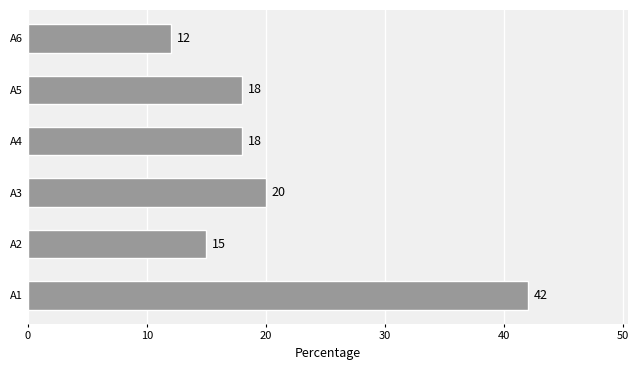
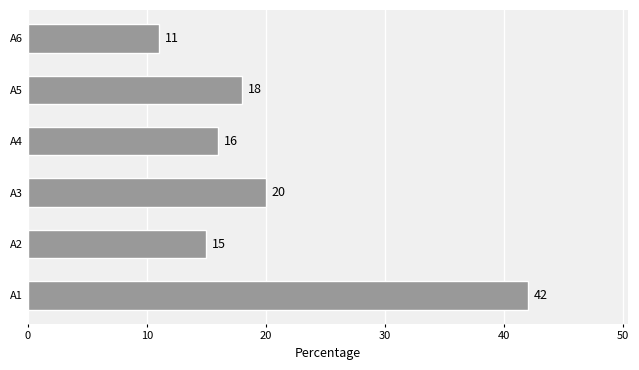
A6: 12 -> 11
A4: 18 -> 16
